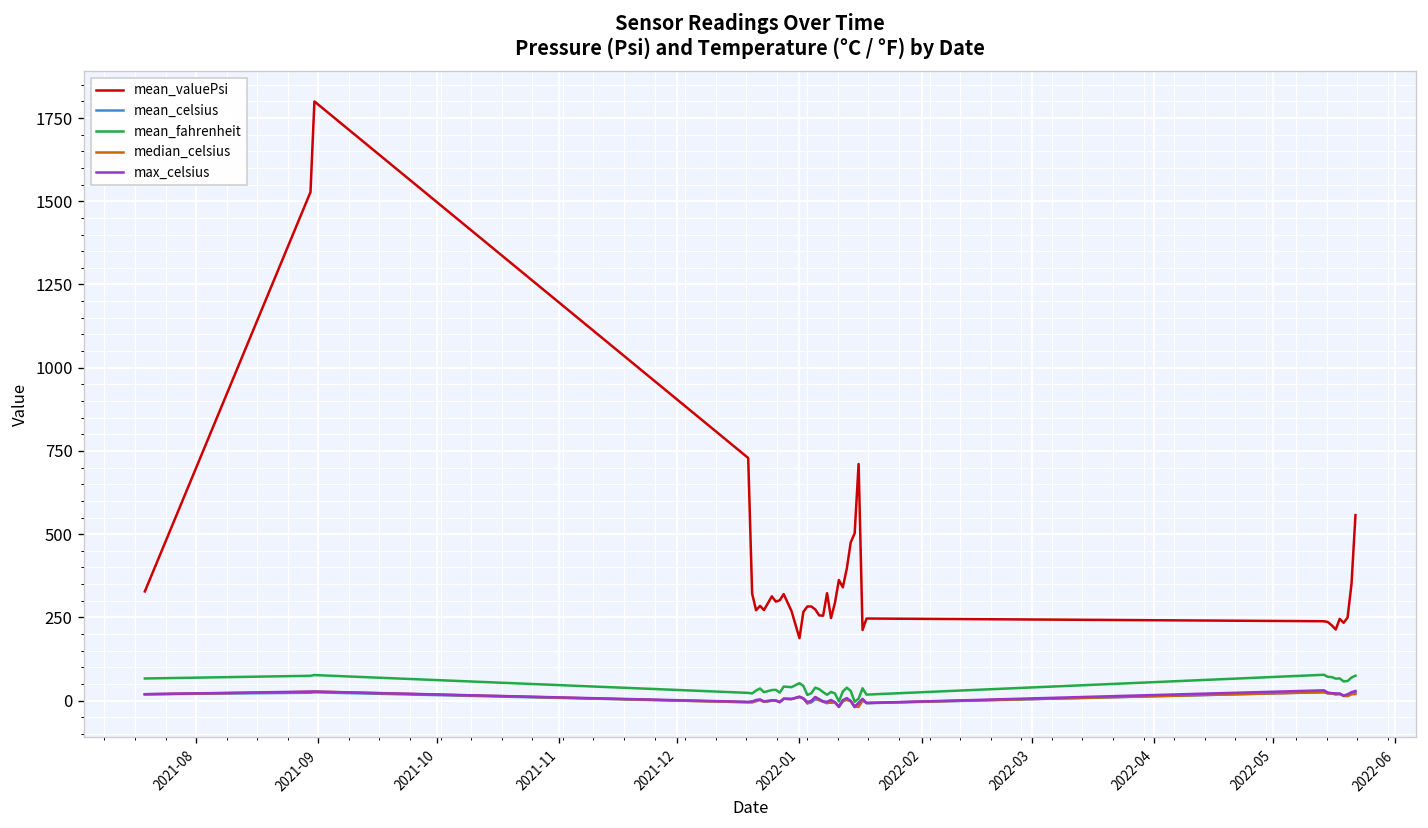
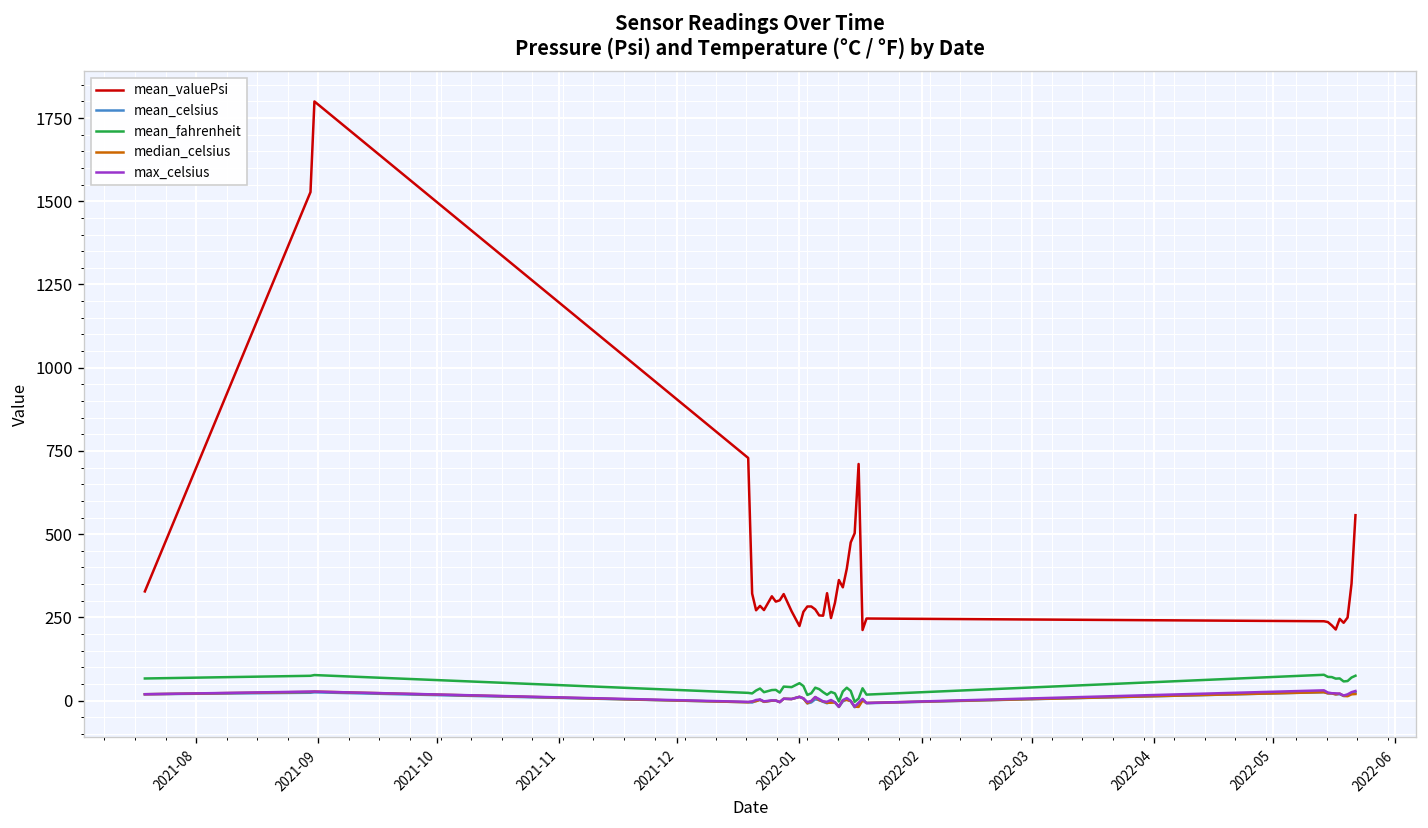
mean_valuePsi, 2022-01: 190 -> 220
